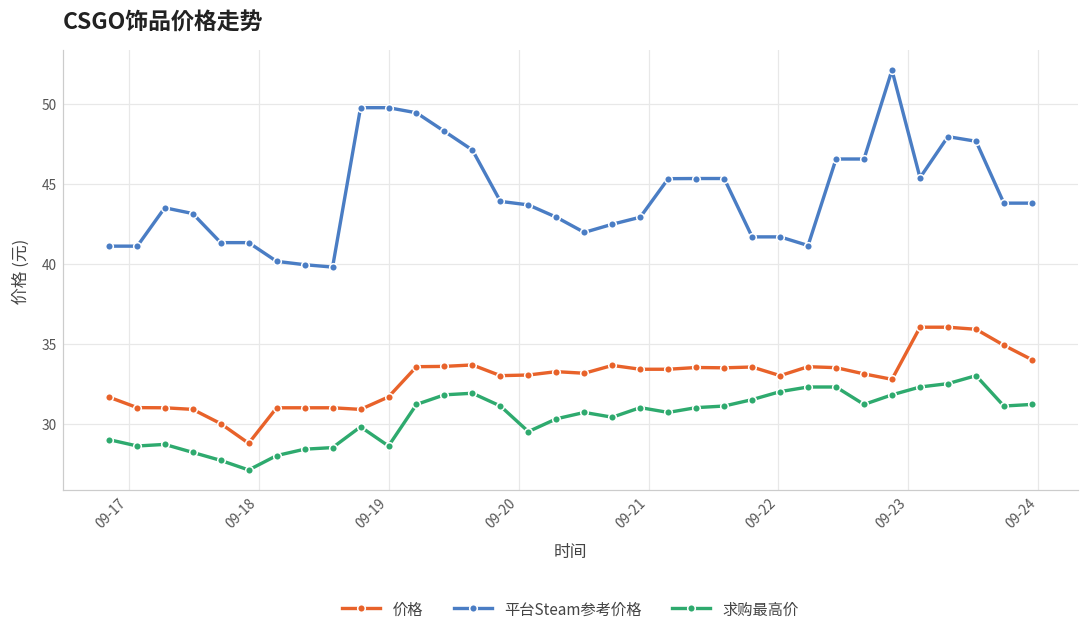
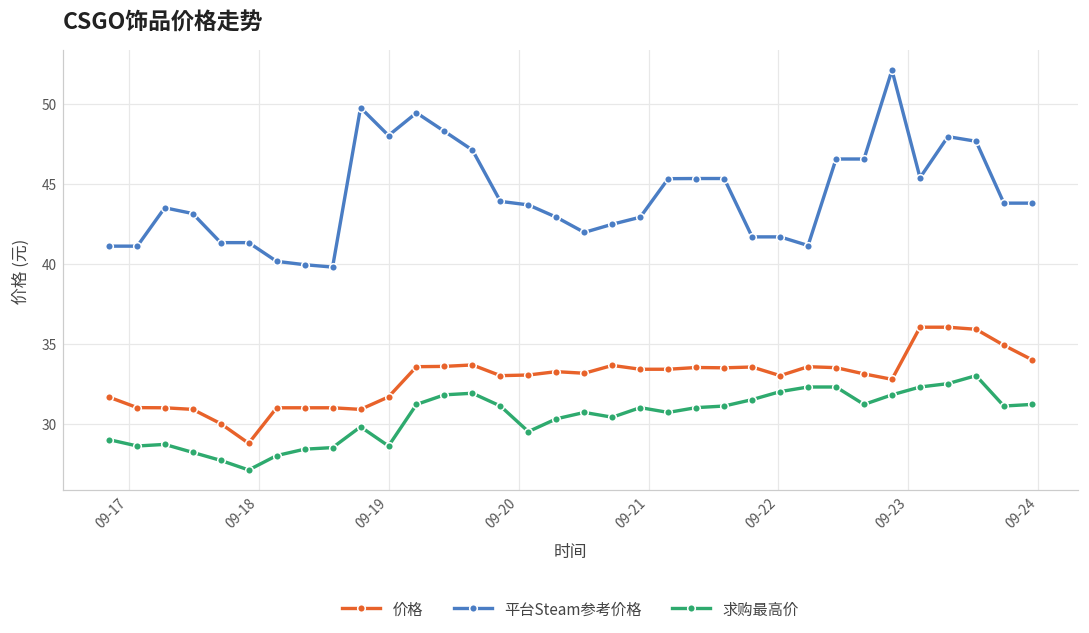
平台Steam参考价格, 09-19: 49.8 -> 48.0
